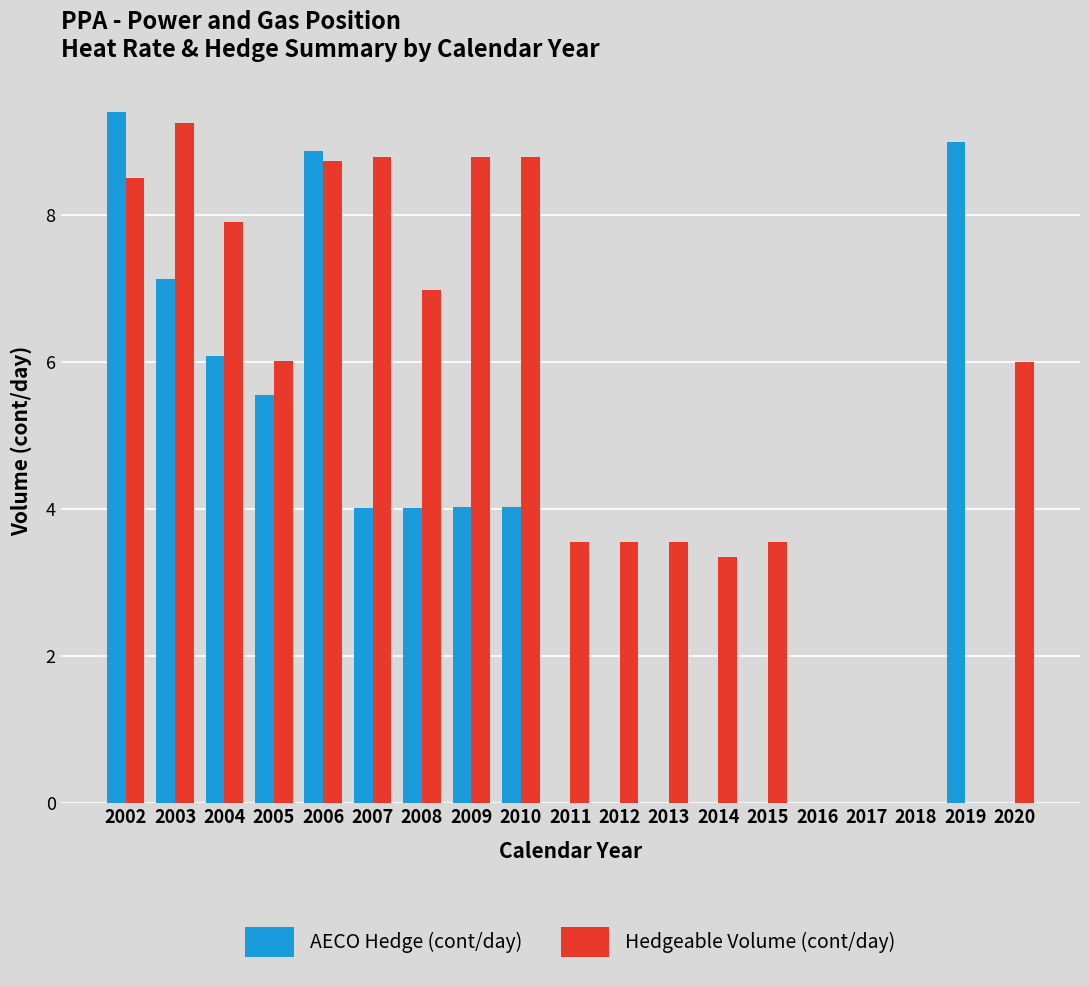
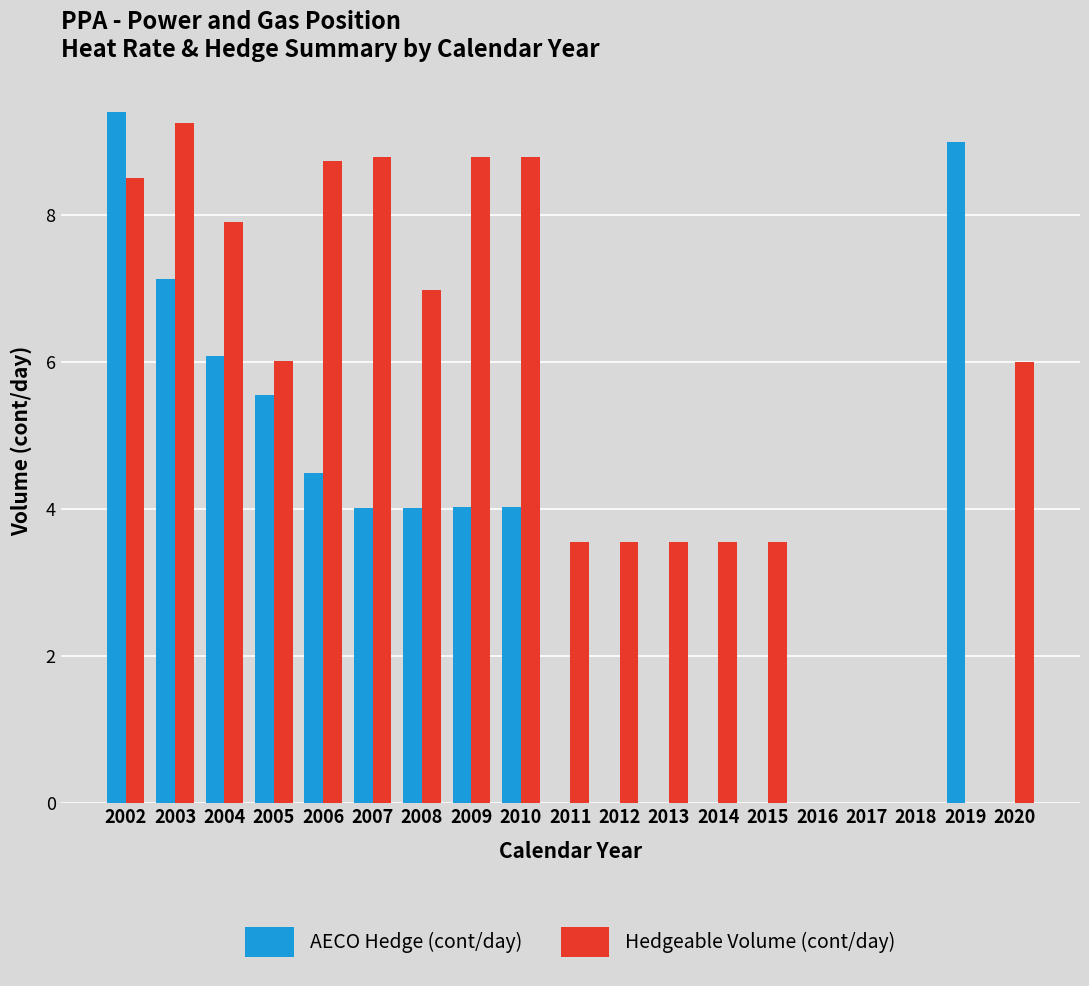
AECO Hedge (cont/day), 2006: 8.9 -> 4.5
Hedgeable Volume (cont/day), 2014: 3.3 -> 3.6
